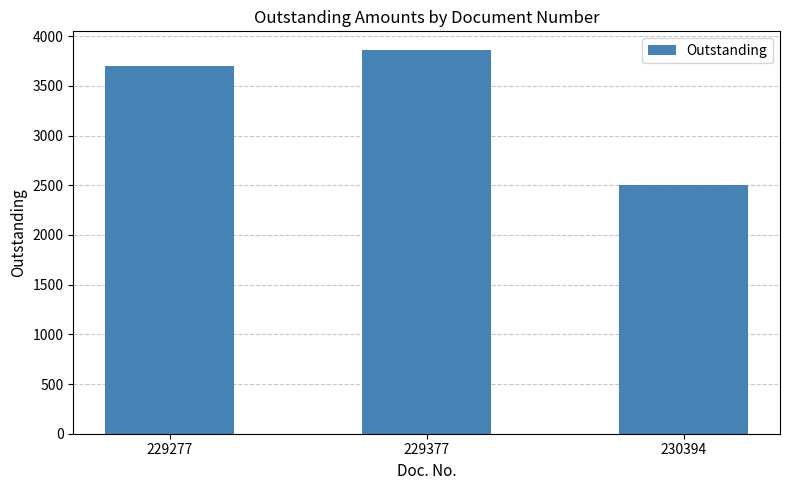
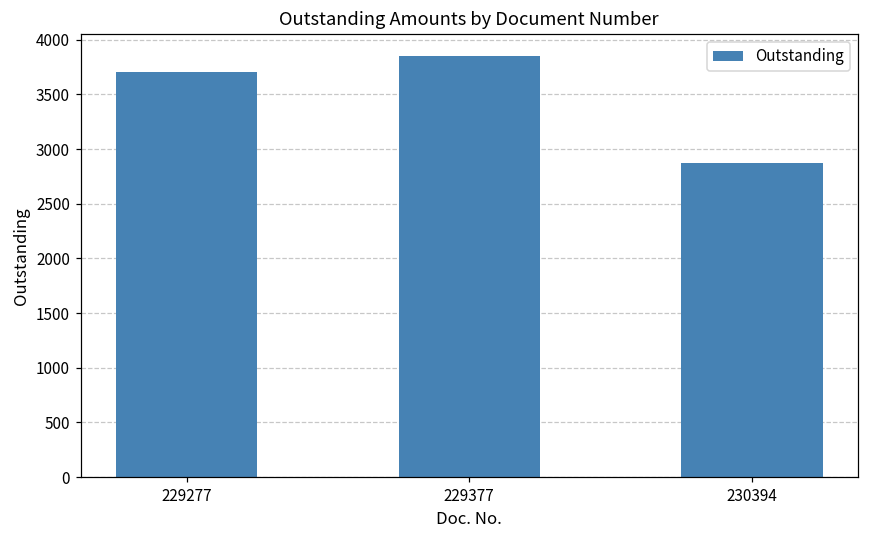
230394: 2500 -> 2900
